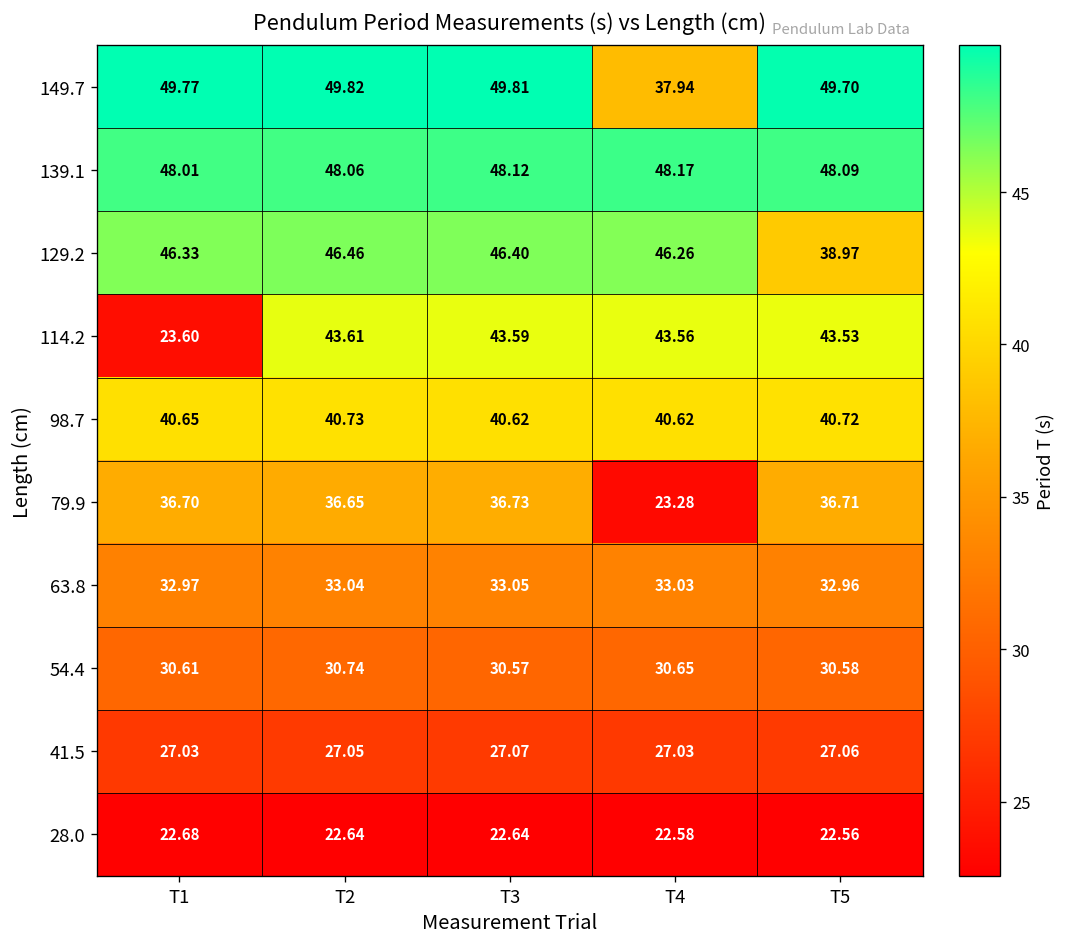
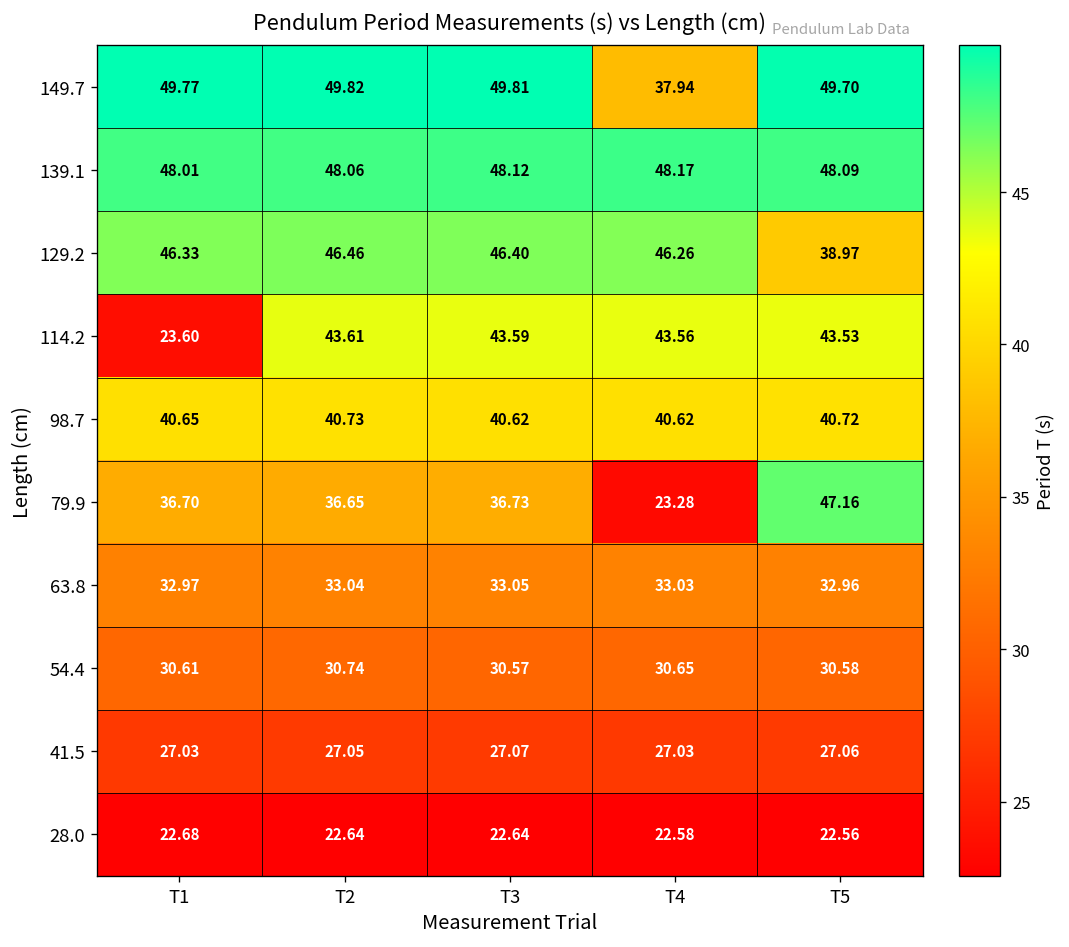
79.9, T5: 36.71 -> 47.16
